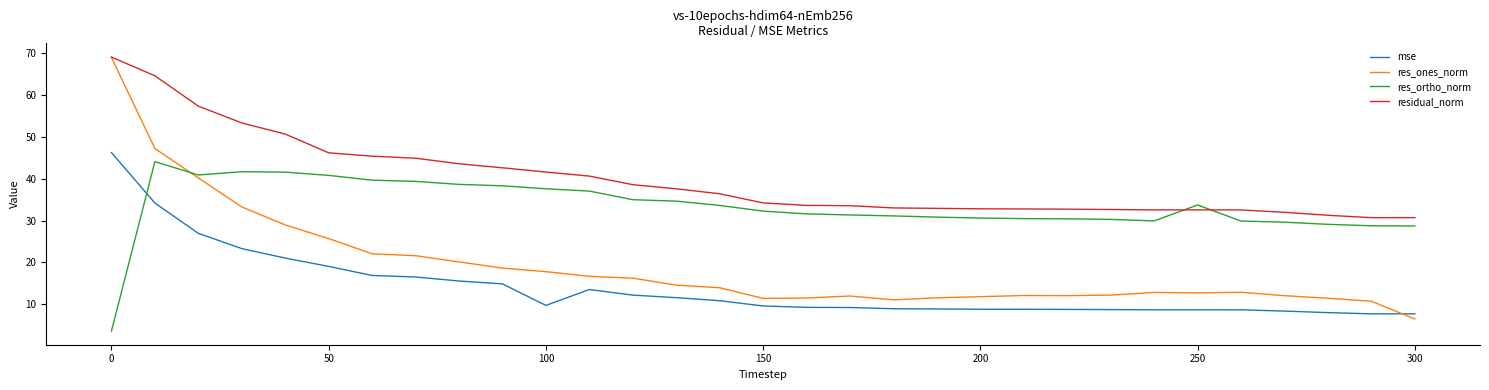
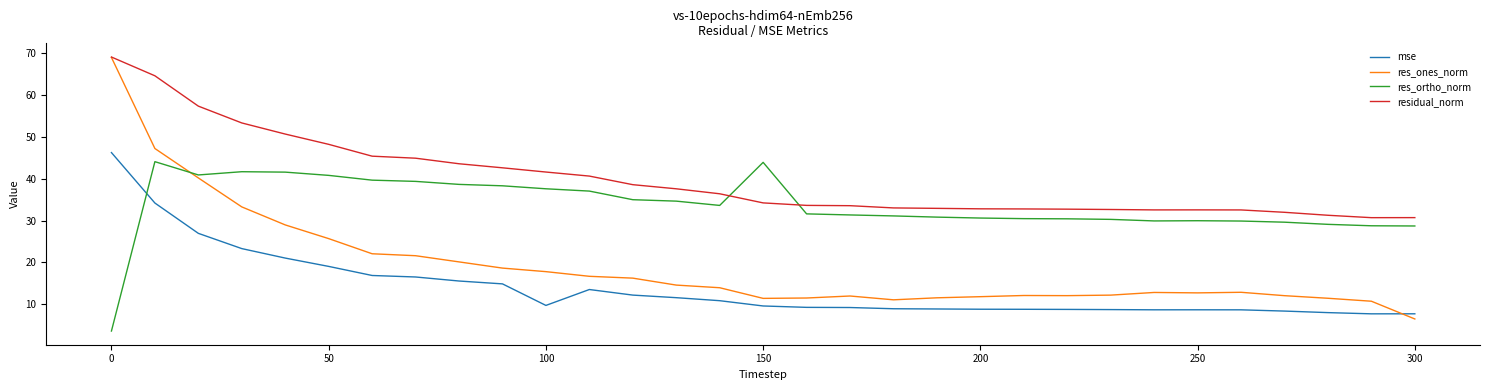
residual_norm, 50: 46 -> 48
res_ortho_norm, 150: 32 -> 44
res_ortho_norm, 250: 34 -> 30
